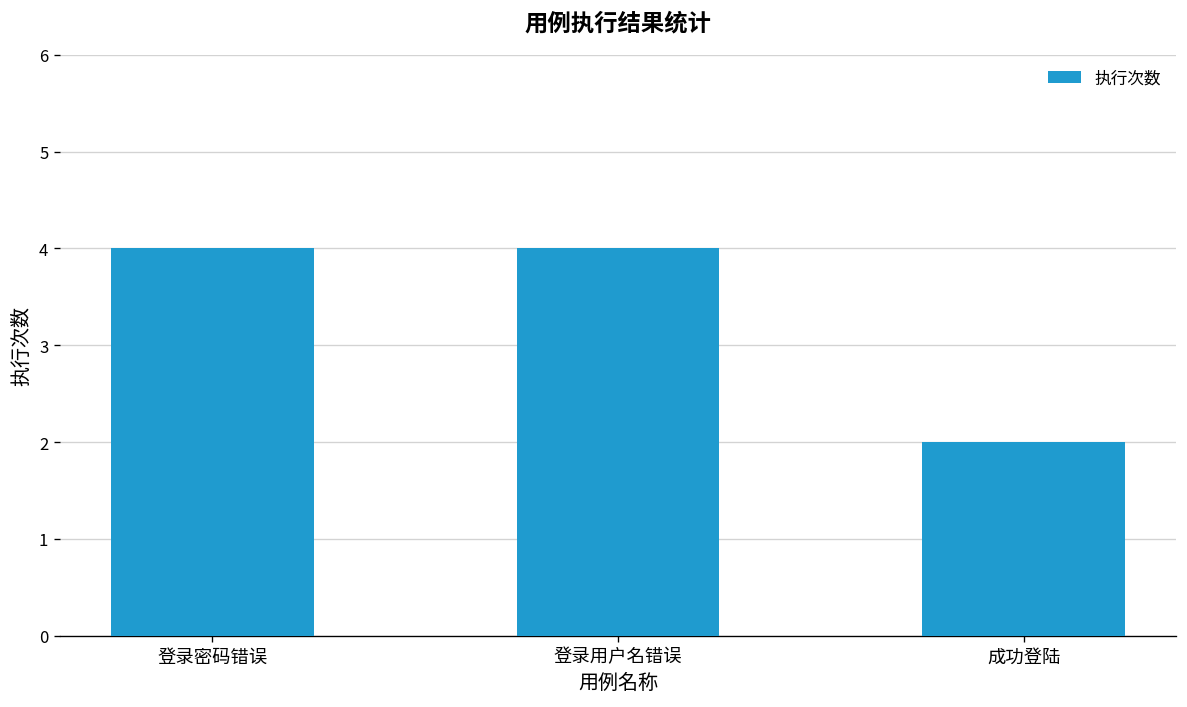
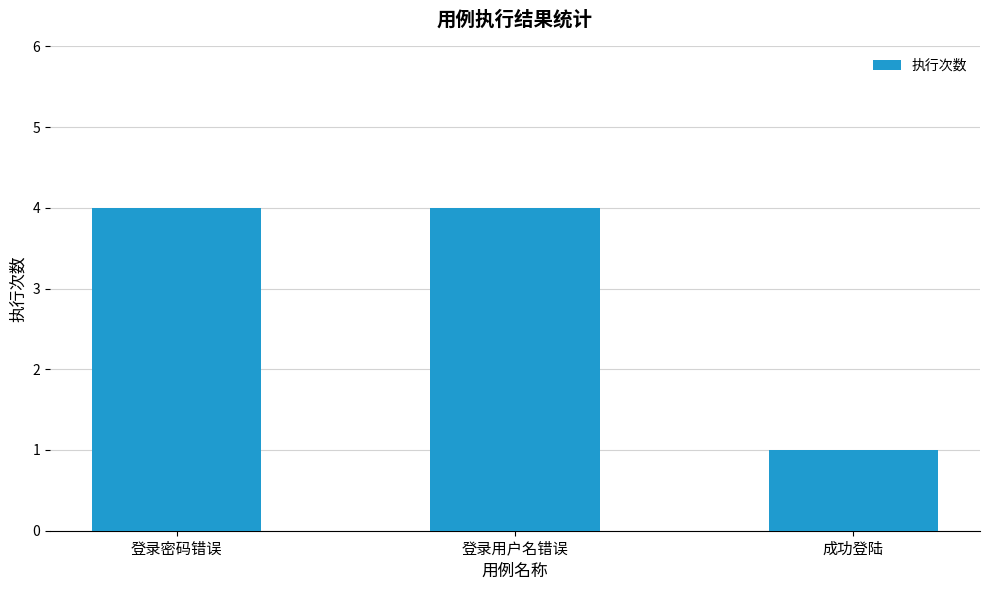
成功登陆: 2 -> 1
